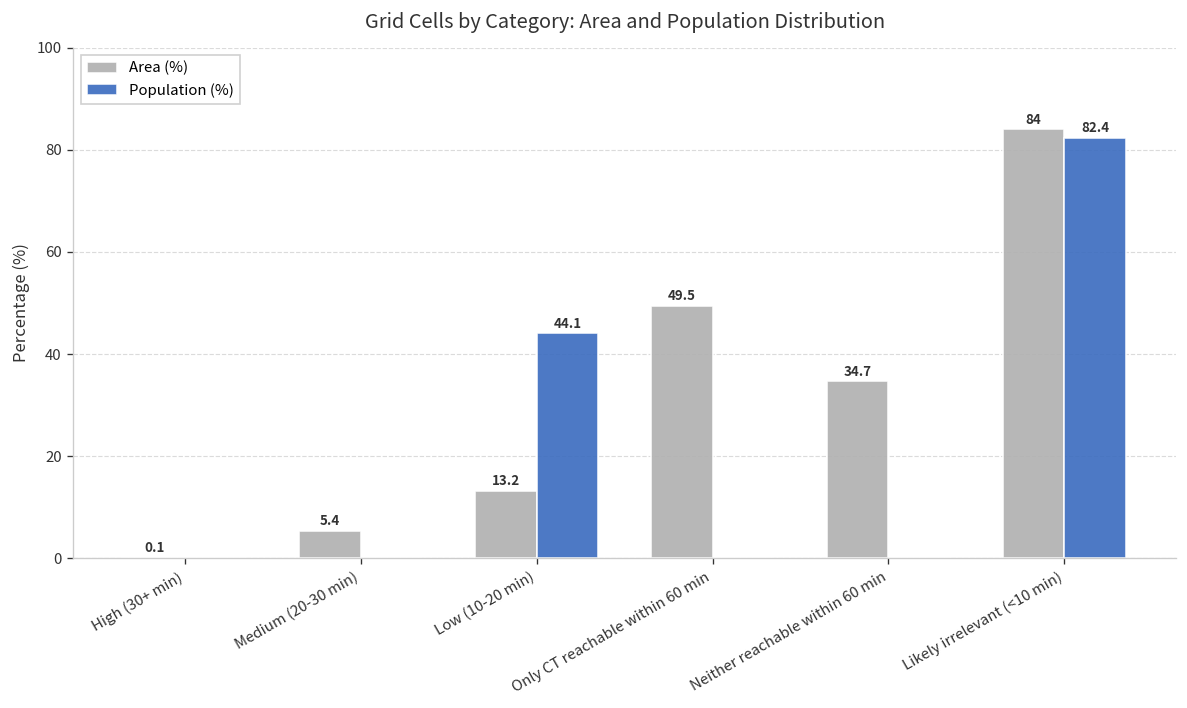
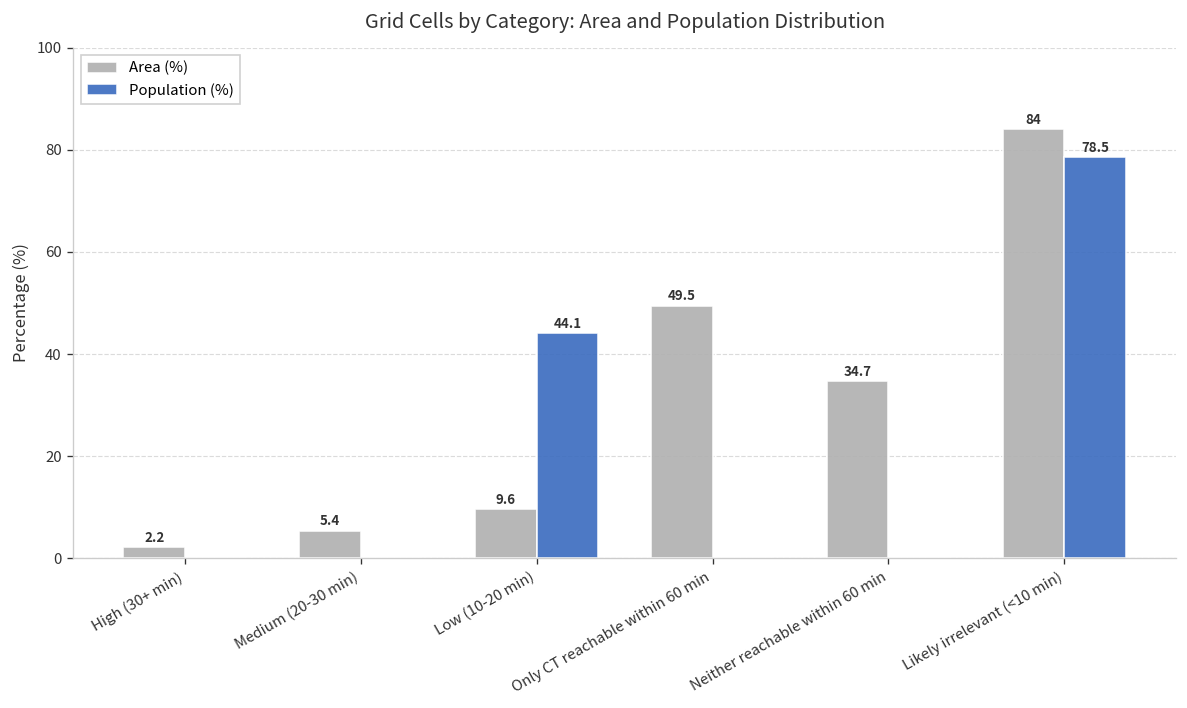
Area (%), High (30+ min): 0.1 -> 2.2
Area (%), Low (10-20 min): 13.2 -> 9.6
Population (%), Likely irrelevant (<10 min): 82.4 -> 78.5
